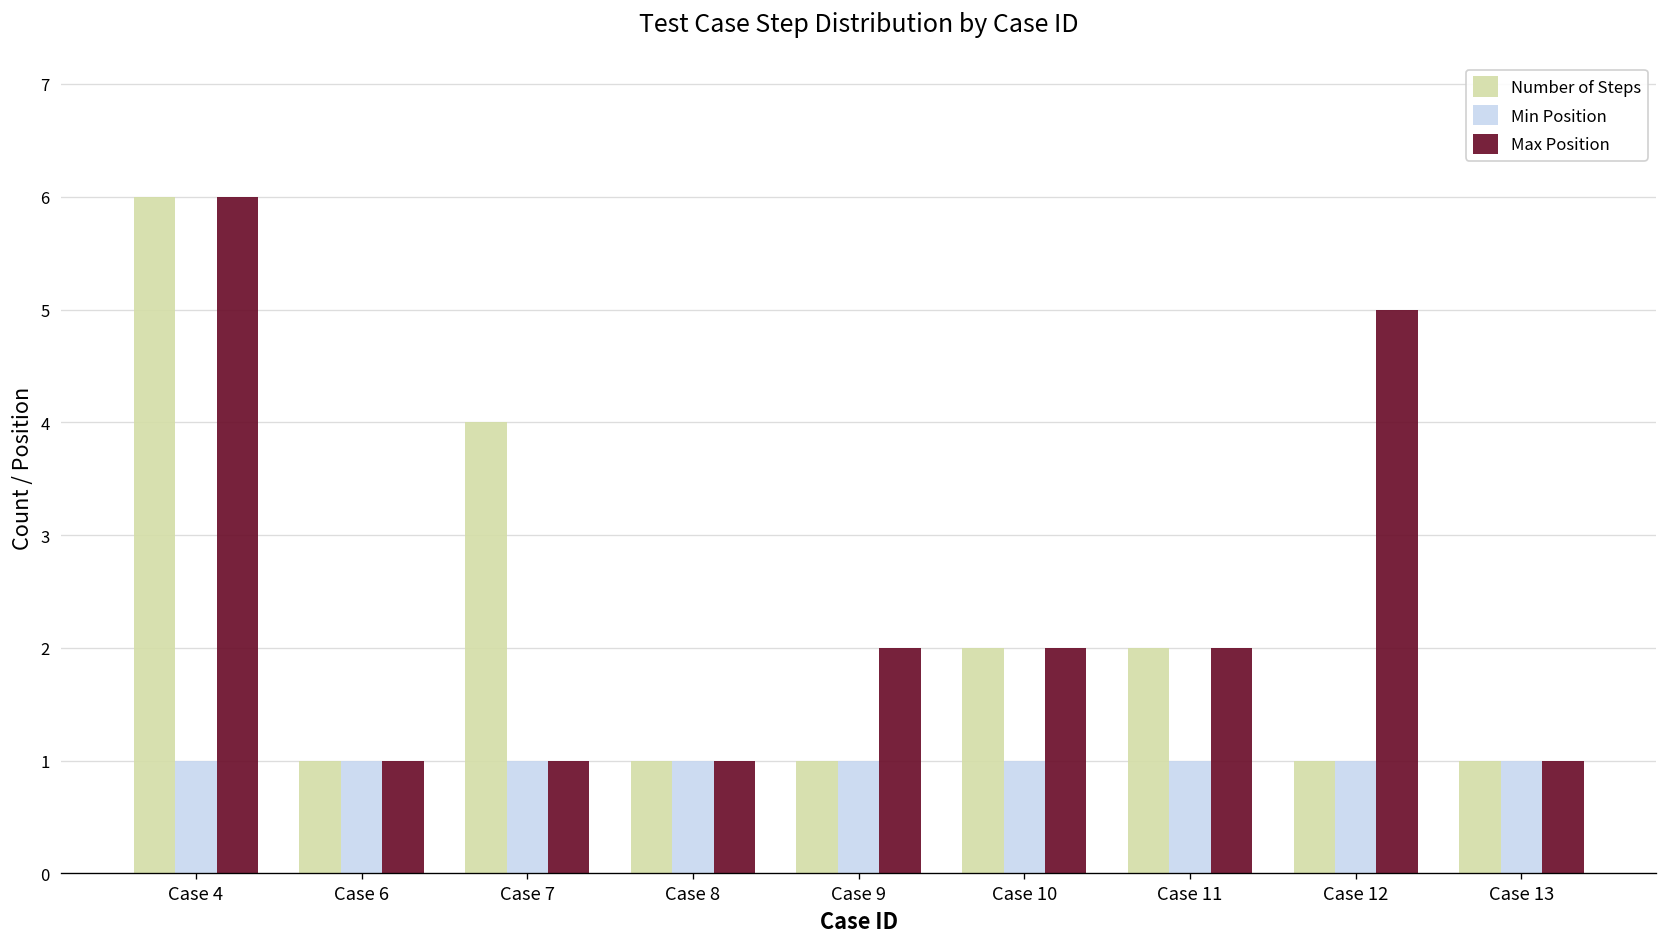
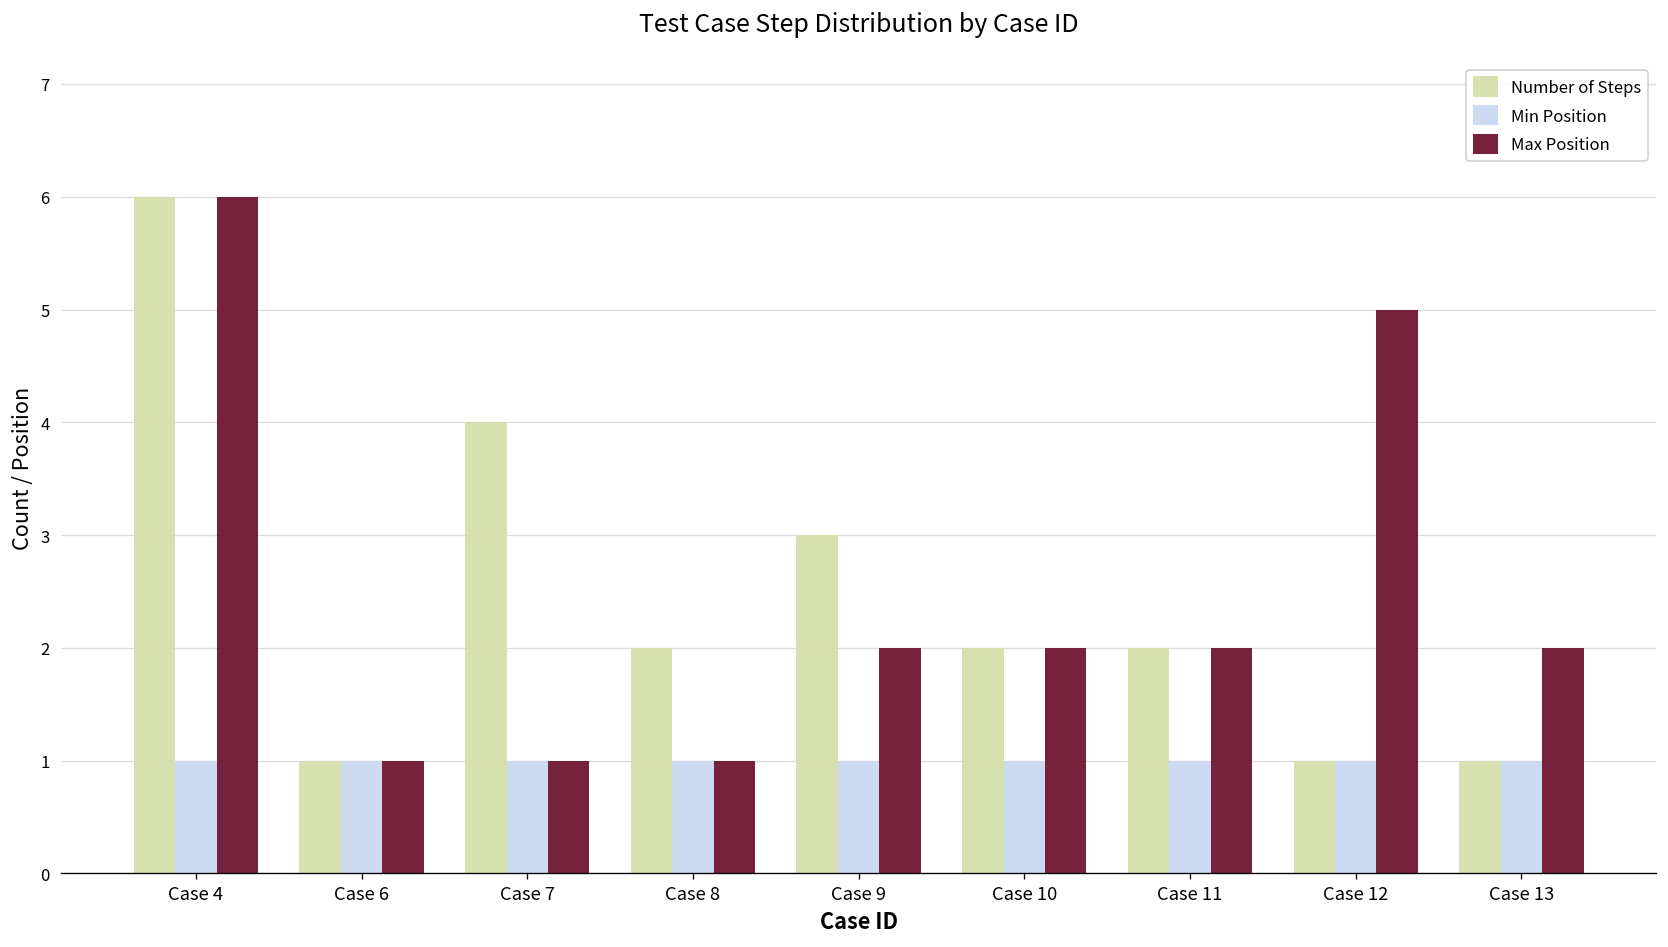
Number of Steps, Case 8: 1 -> 2
Number of Steps, Case 9: 1 -> 3
Max Position, Case 13: 1 -> 2
